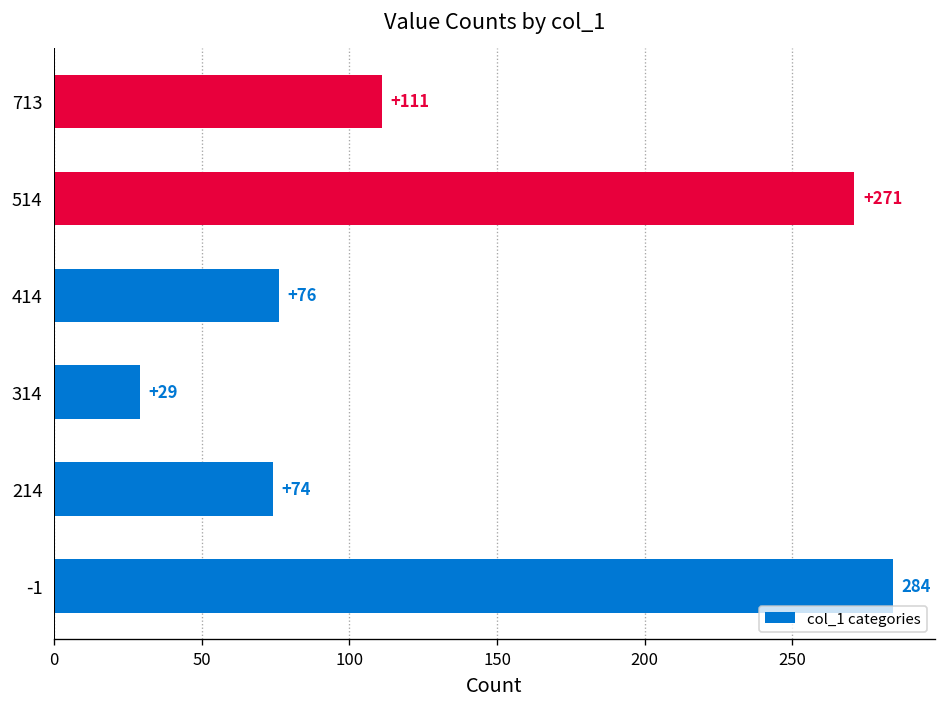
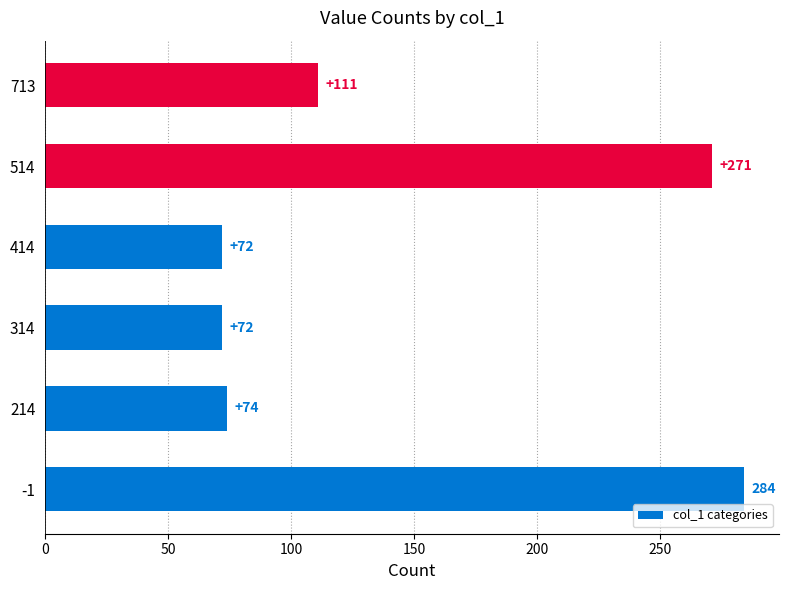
414: +76 -> +72
314: +29 -> +72
